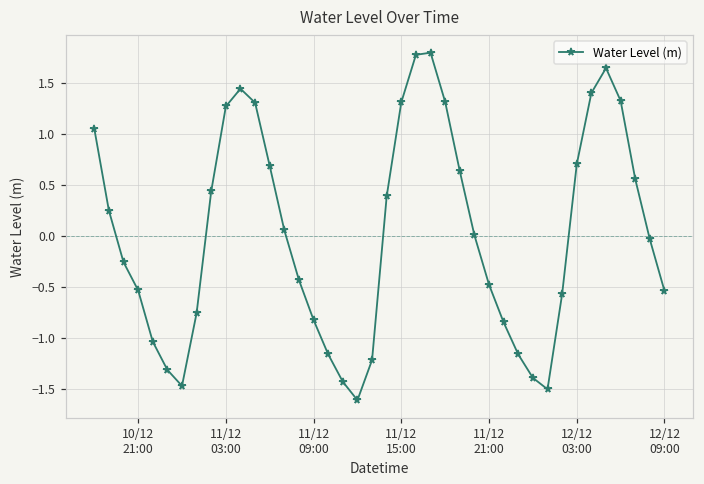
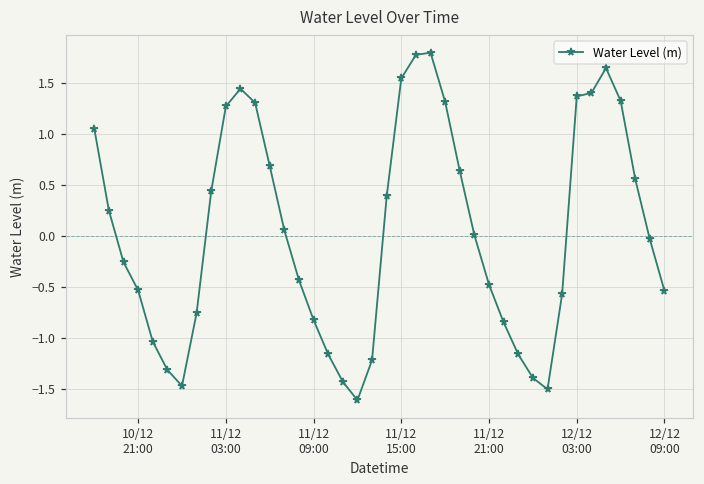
11/12 15:00: 1.3 -> 1.5
12/12 03:00: 0.7 -> 1.4
